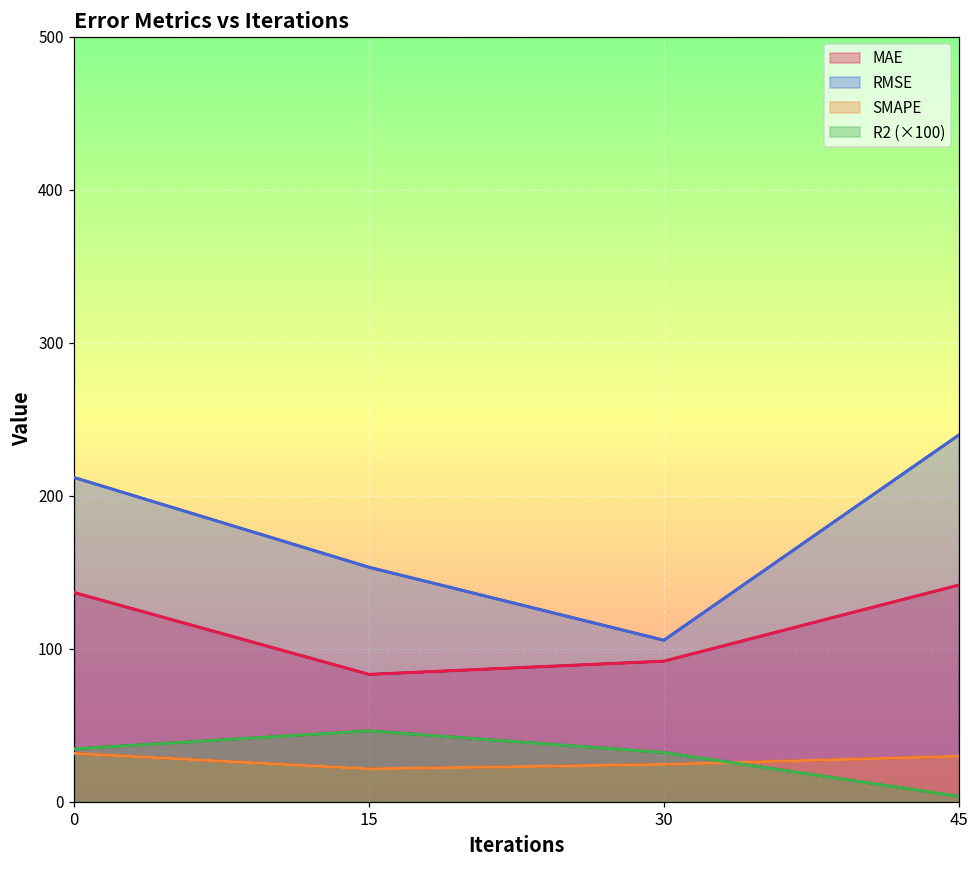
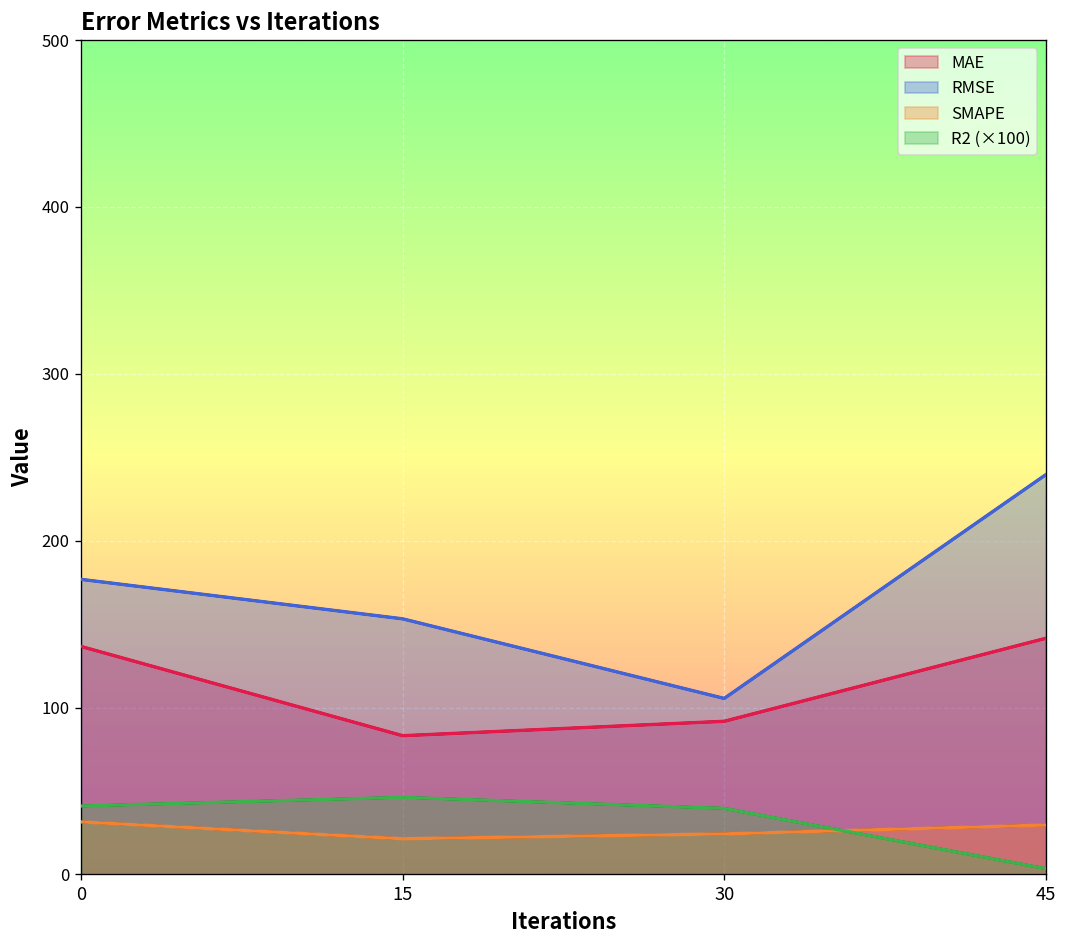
RMSE, 0: 212 -> 177
R2 (×100), 0: 34 -> 41
R2 (×100), 30: 32 -> 40
